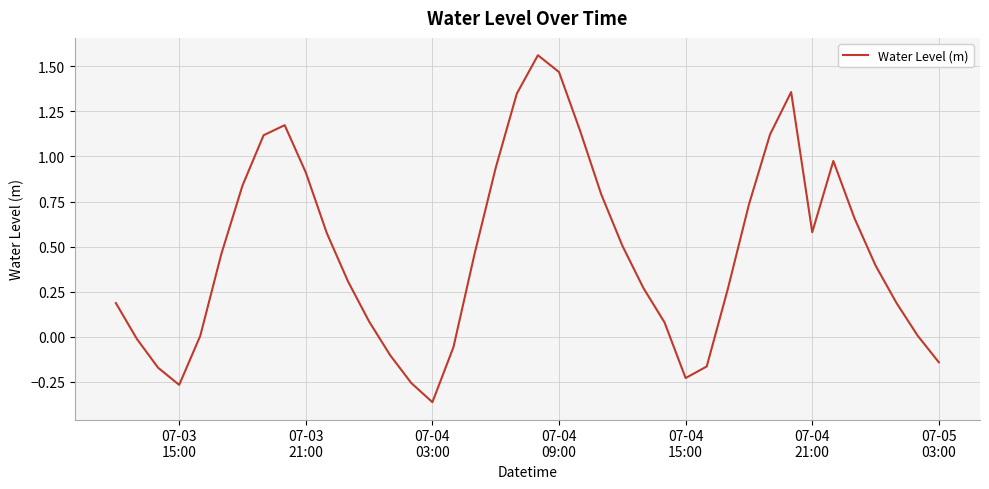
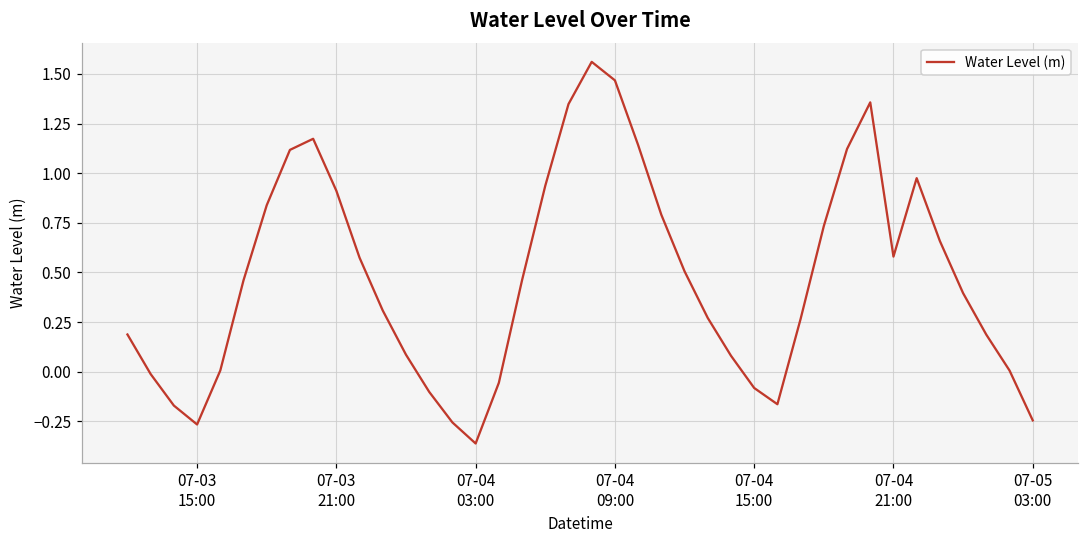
07-04 15:00: -0.23 -> -0.08
07-05 03:00: -0.14 -> -0.25
